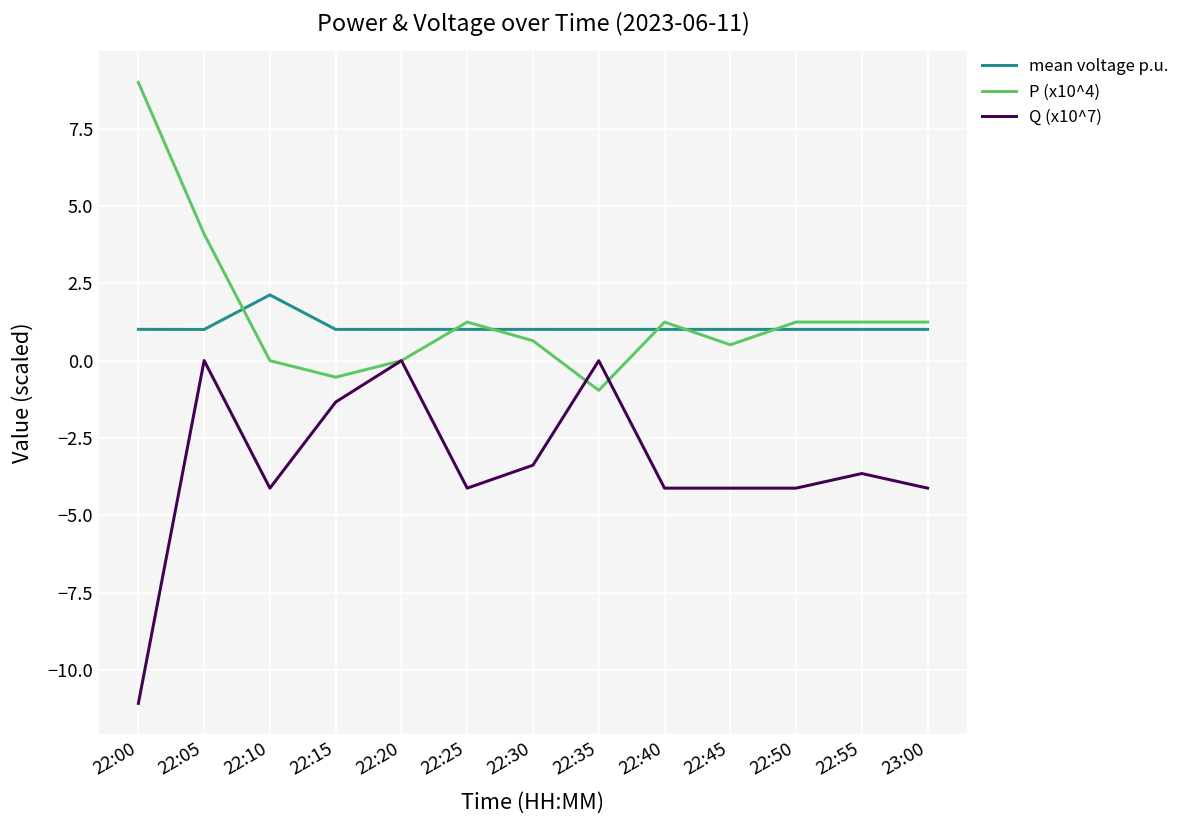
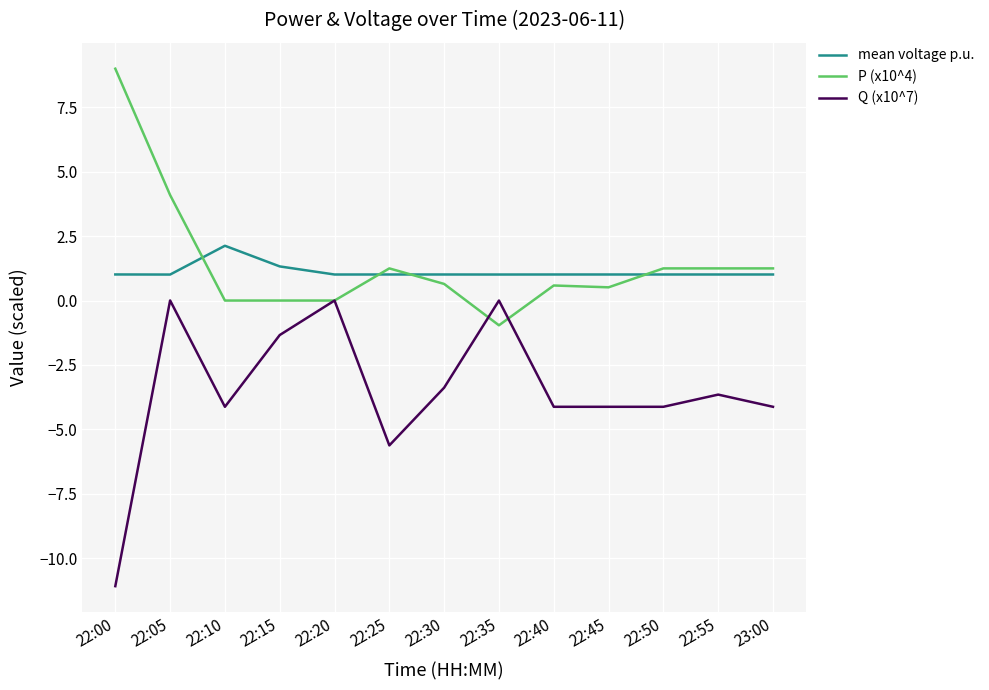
mean voltage p.u., 22:15: 1.0 -> 1.3
P (x10^4), 22:15: -0.5 -> 0.0
Q (x10^7), 22:25: -4.1 -> -5.6
P (x10^4), 22:40: 1.2 -> 0.6
